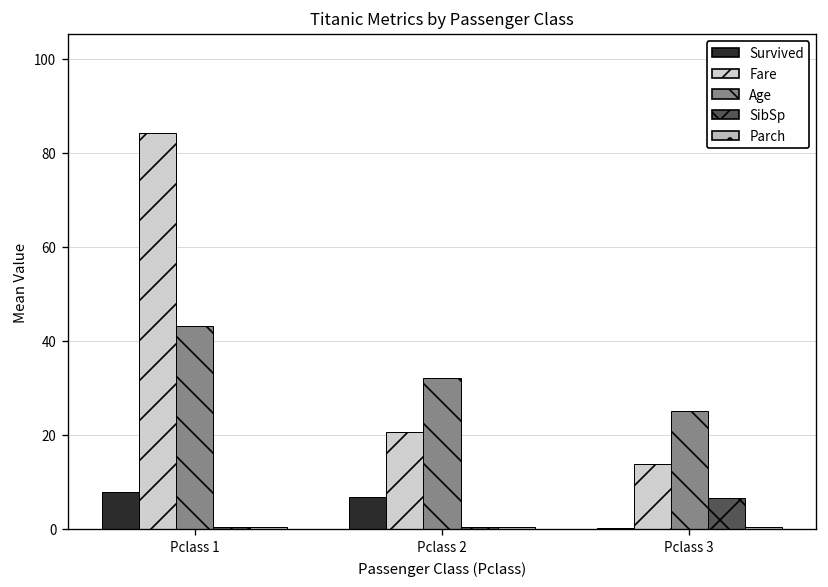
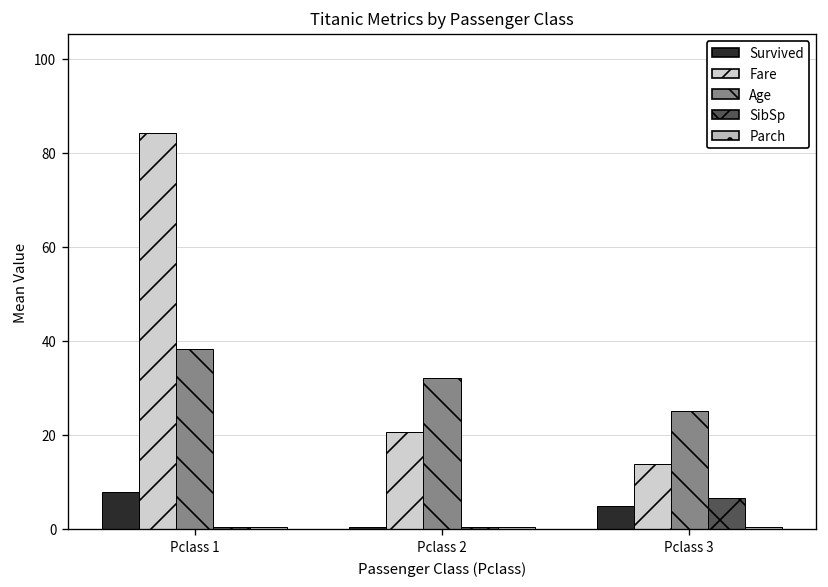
Age, Pclass 1: 43 -> 38
Survived, Pclass 2: 7 -> 0
Survived, Pclass 3: 0 -> 5
